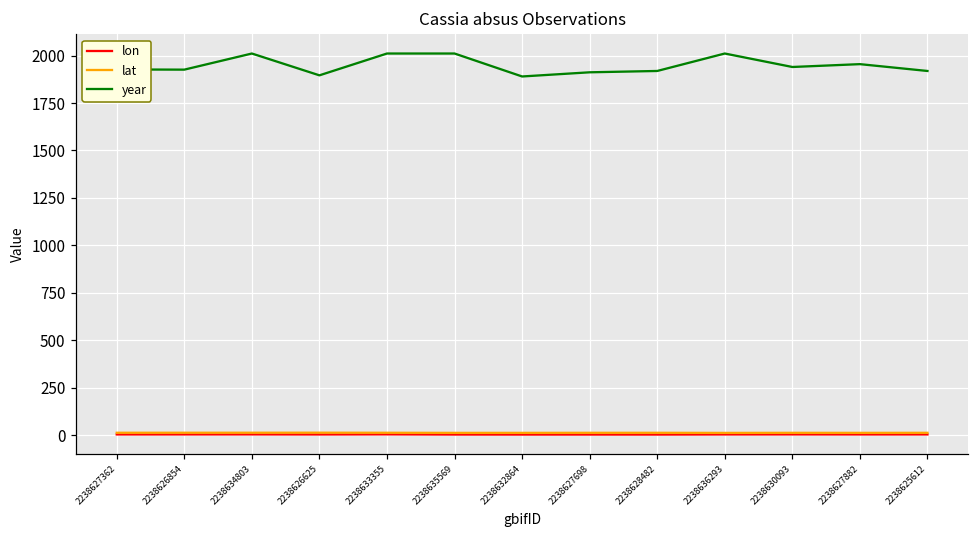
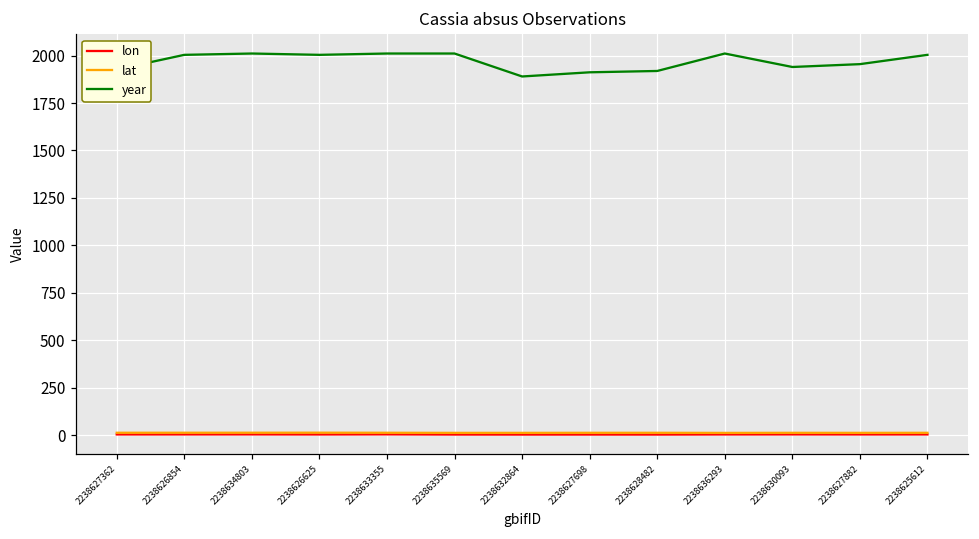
year, 2238626854: 1930 -> 2000
year, 2238626625: 1900 -> 2000
year, 2238625612: 1920 -> 2000
